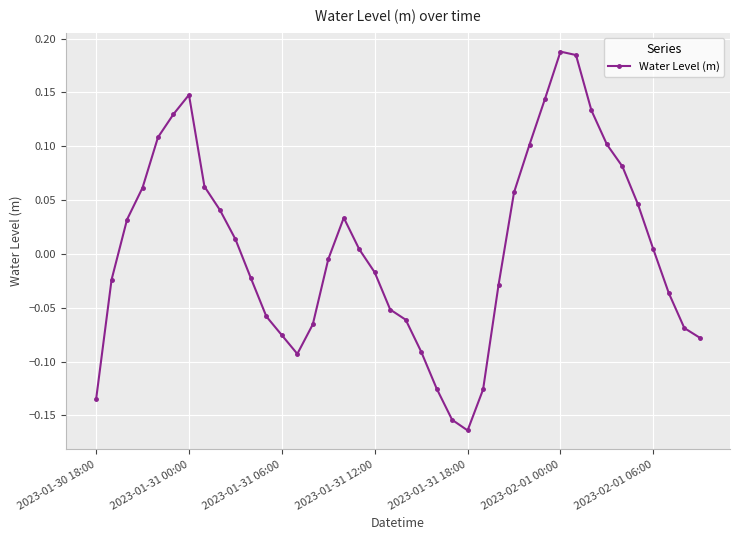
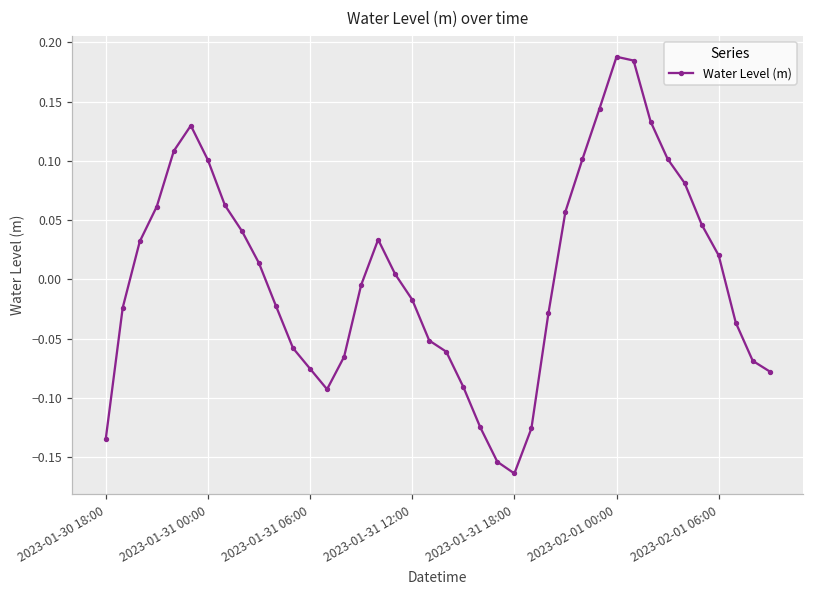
2023-01-31 00:00: 0.148 -> 0.101
2023-02-01 06:00: 0.004 -> 0.020
